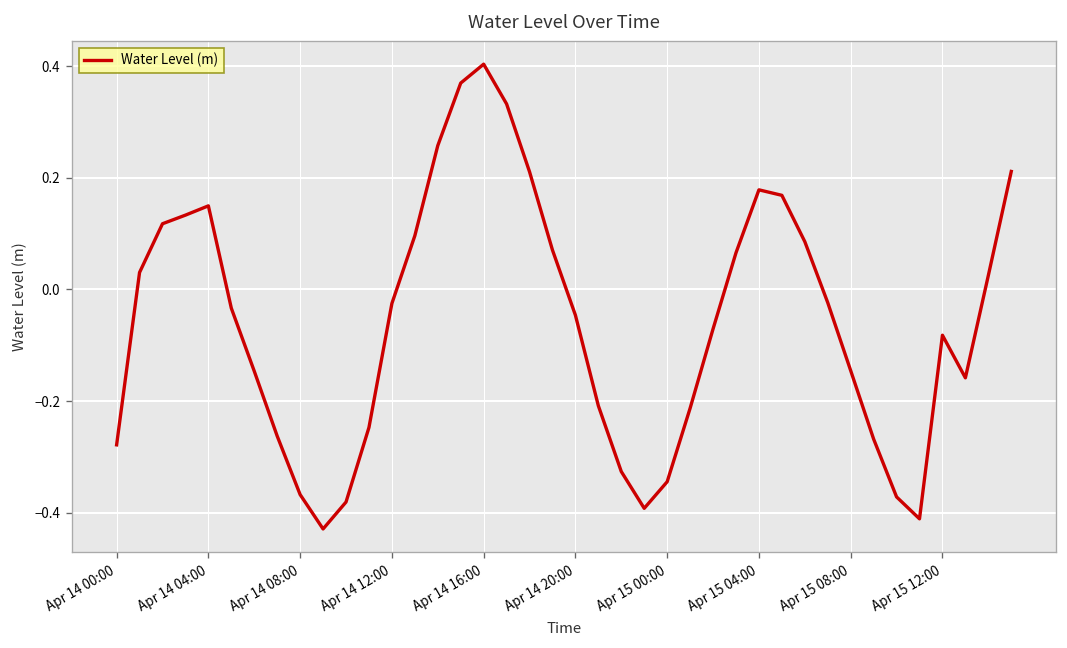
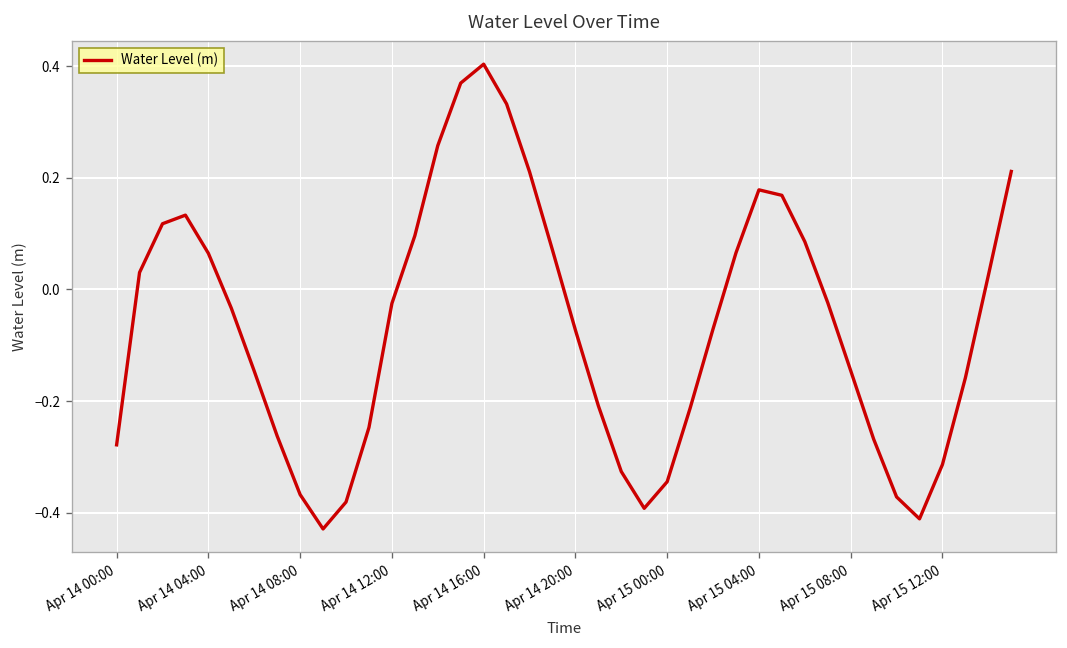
Apr 14 04:00: 0.15 -> 0.06
Apr 14 20:00: -0.05 -> -0.07
Apr 15 12:00: -0.08 -> -0.31
